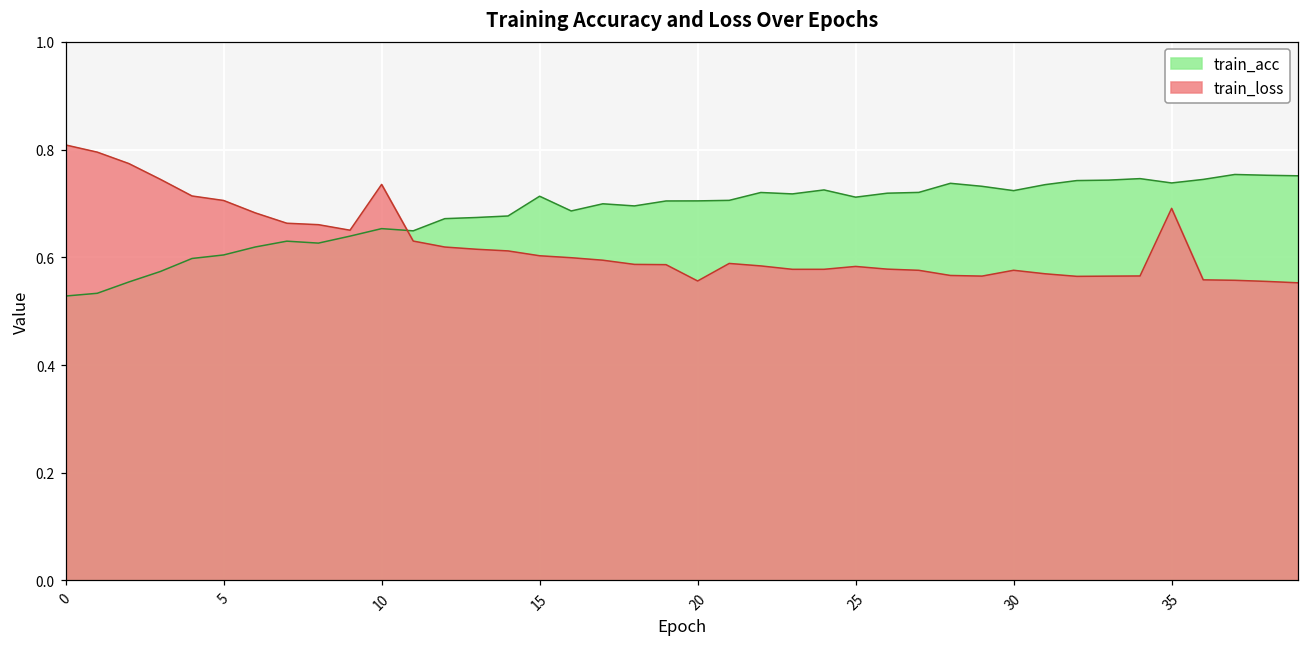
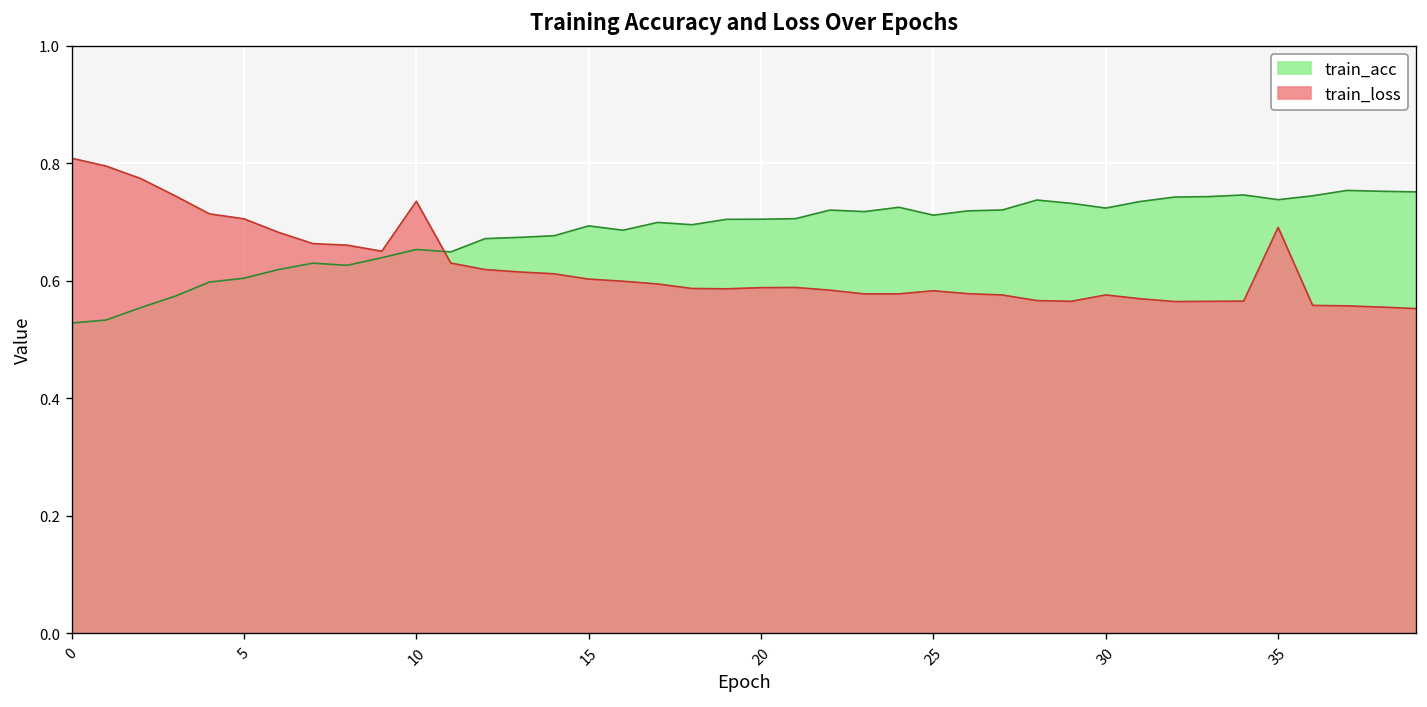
train_acc, 15: 0.71 -> 0.69
train_loss, 20: 0.56 -> 0.59
